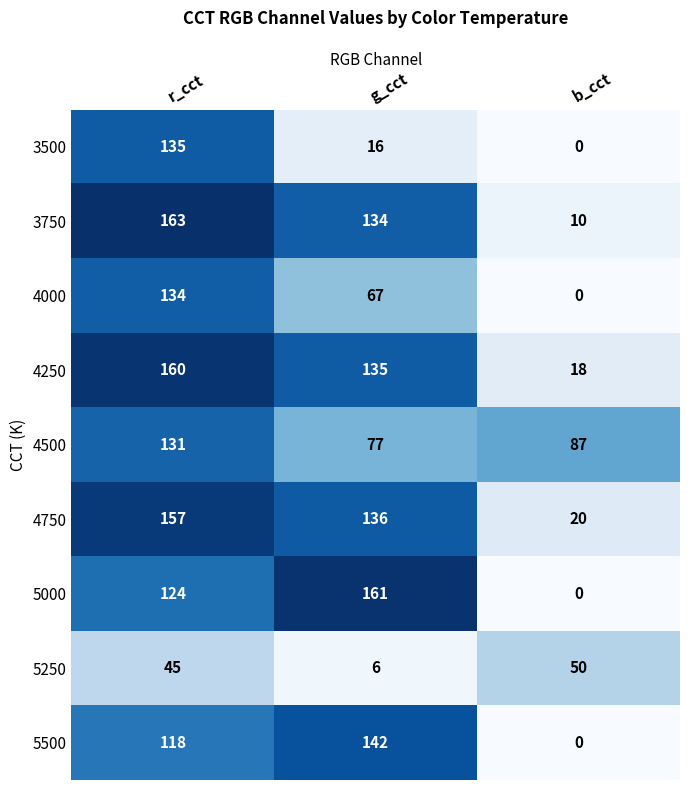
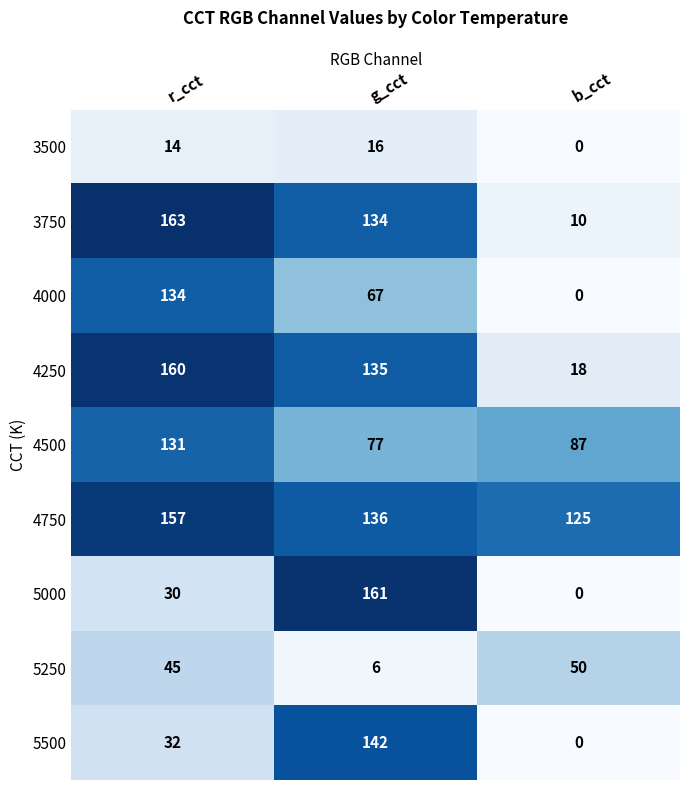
3500, r_cct: 135 -> 14
4750, b_cct: 20 -> 125
5000, r_cct: 124 -> 30
5500, r_cct: 118 -> 32
